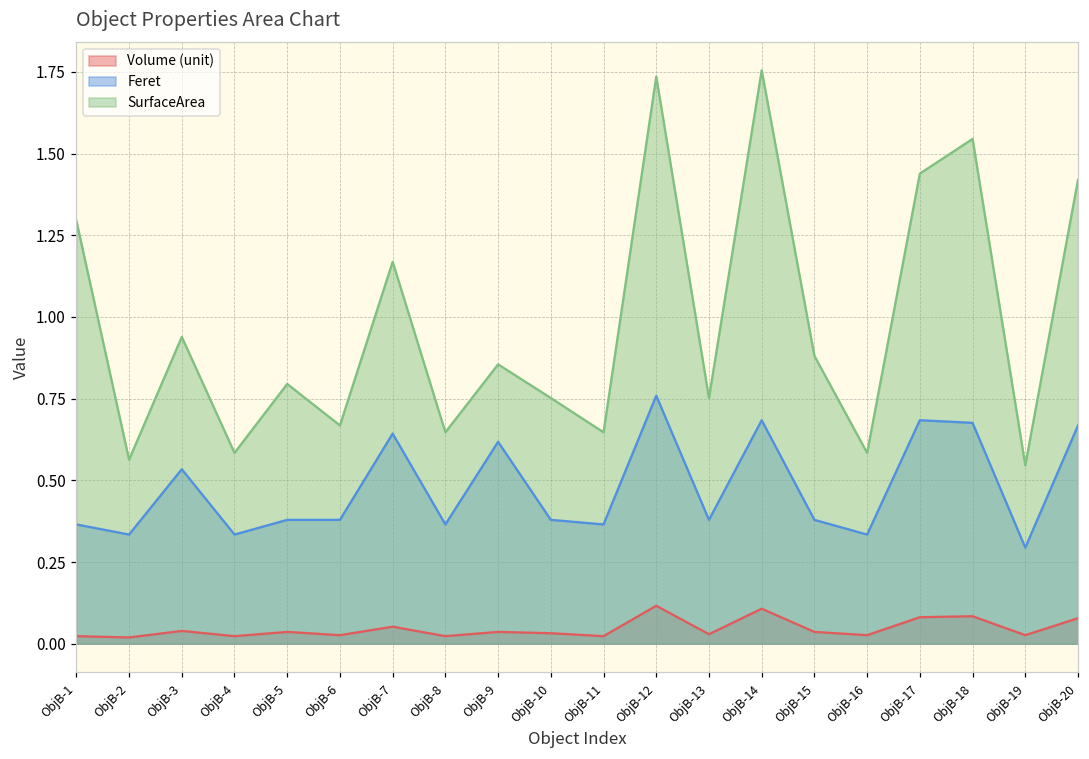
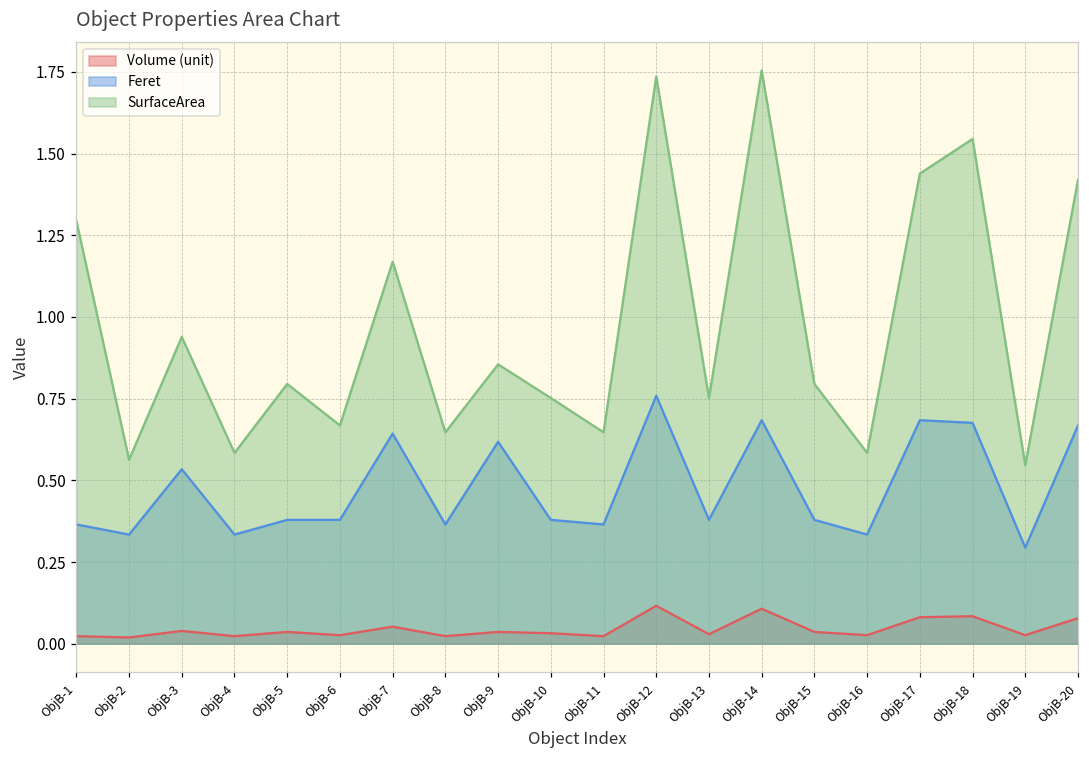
SurfaceArea, ObjB-15: 0.88 -> 0.80
